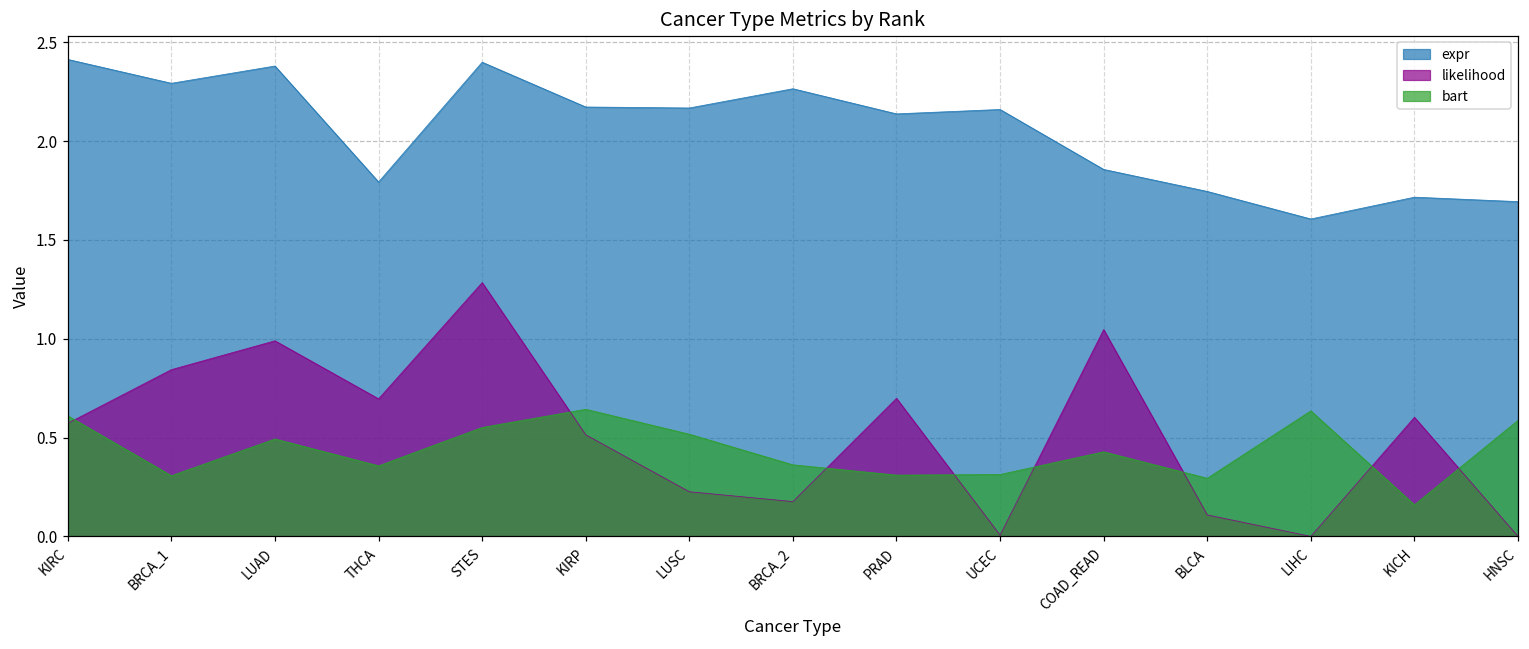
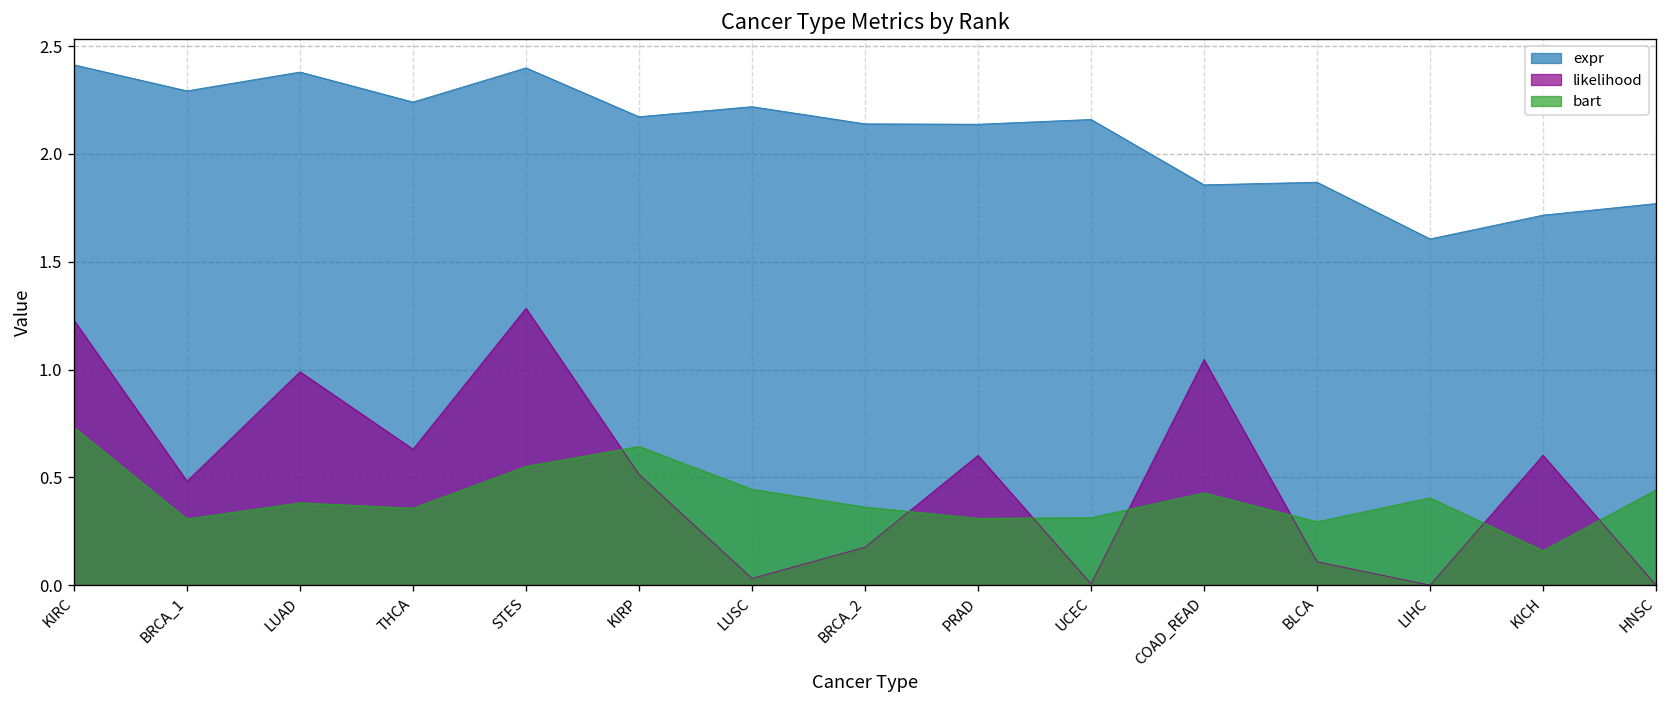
likelihood, KIRC: 0.57 -> 1.23
bart, KIRC: 0.61 -> 0.73
likelihood, BRCA_1: 0.84 -> 0.48
bart, LUAD: 0.49 -> 0.38
expr, THCA: 1.79 -> 2.24
likelihood, THCA: 0.70 -> 0.63
expr, LUSC: 2.17 -> 2.22
likelihood, LUSC: 0.23 -> 0.03
bart, LUSC: 0.52 -> 0.45
expr, BRCA_2: 2.26 -> 2.14
likelihood, PRAD: 0.70 -> 0.60
expr, BLCA: 1.75 -> 1.87
bart, LIHC: 0.64 -> 0.41
expr, HNSC: 1.69 -> 1.77
bart, HNSC: 0.59 -> 0.44
